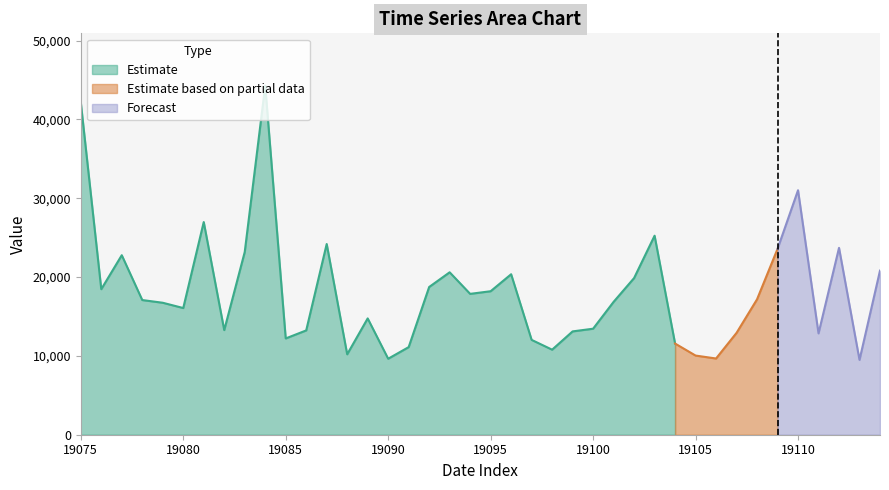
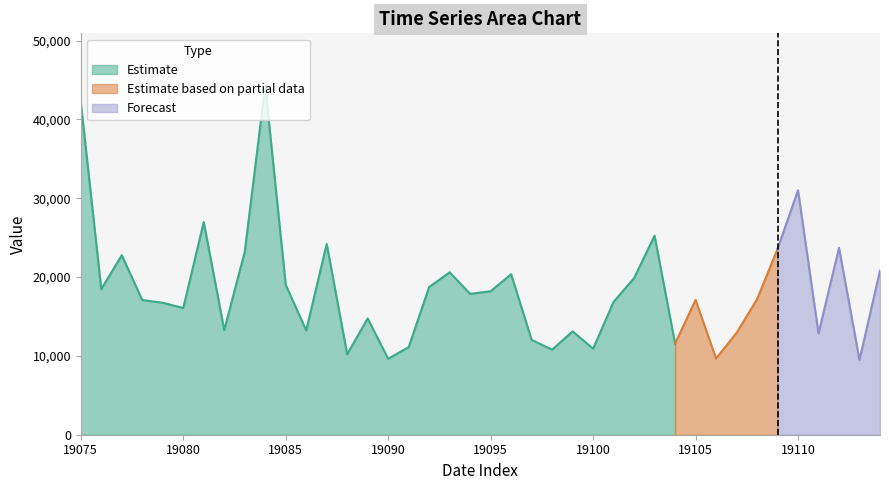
Estimate, 19085: 12,000 -> 19,000
Estimate, 19100: 13,000 -> 11,000
Estimate based on partial data, 19105: 10,000 -> 17,000
